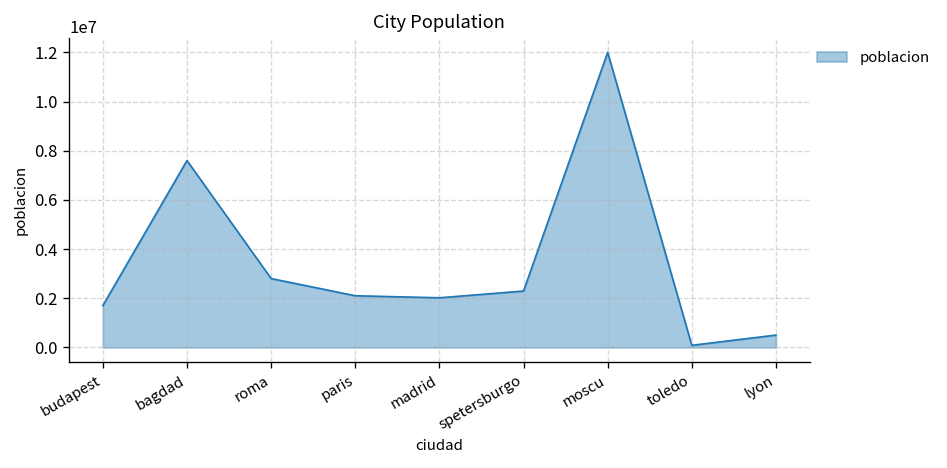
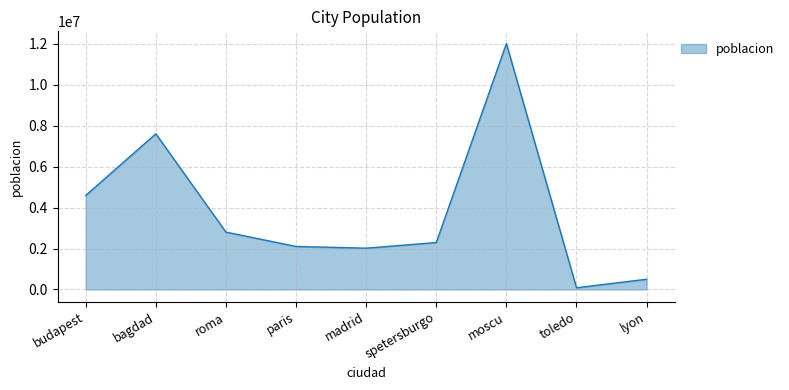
budapest: 1700000 -> 4600000
